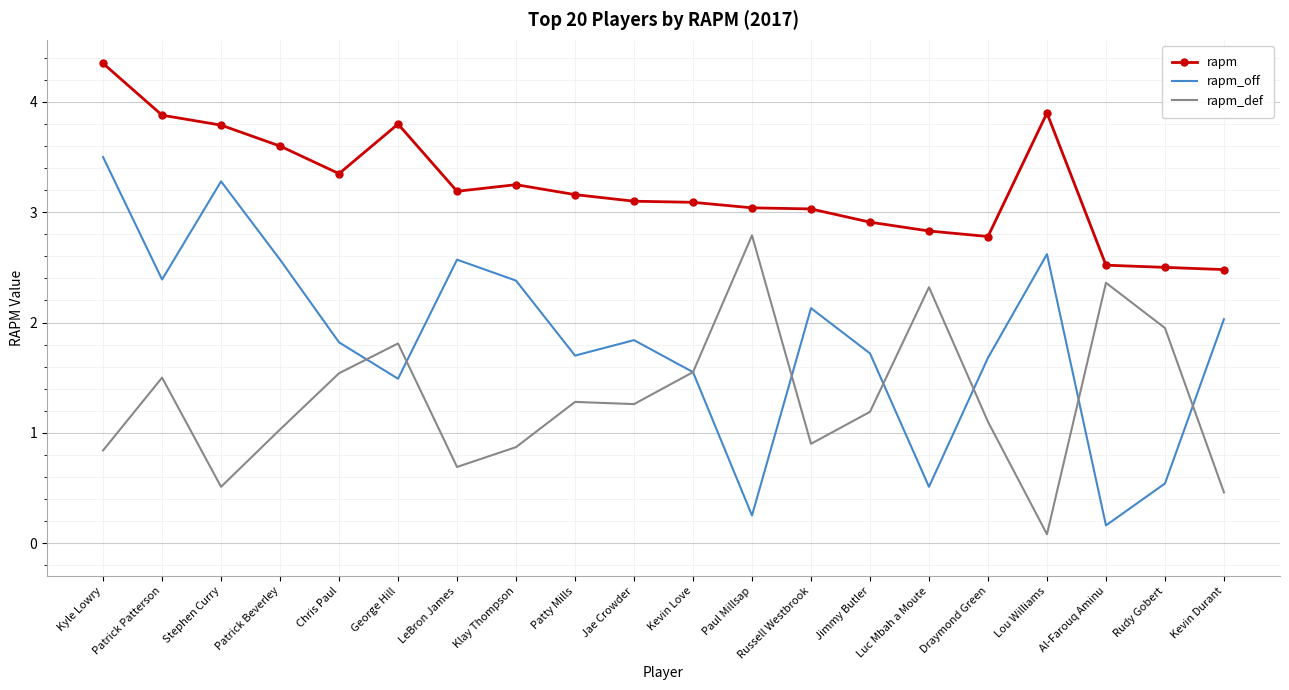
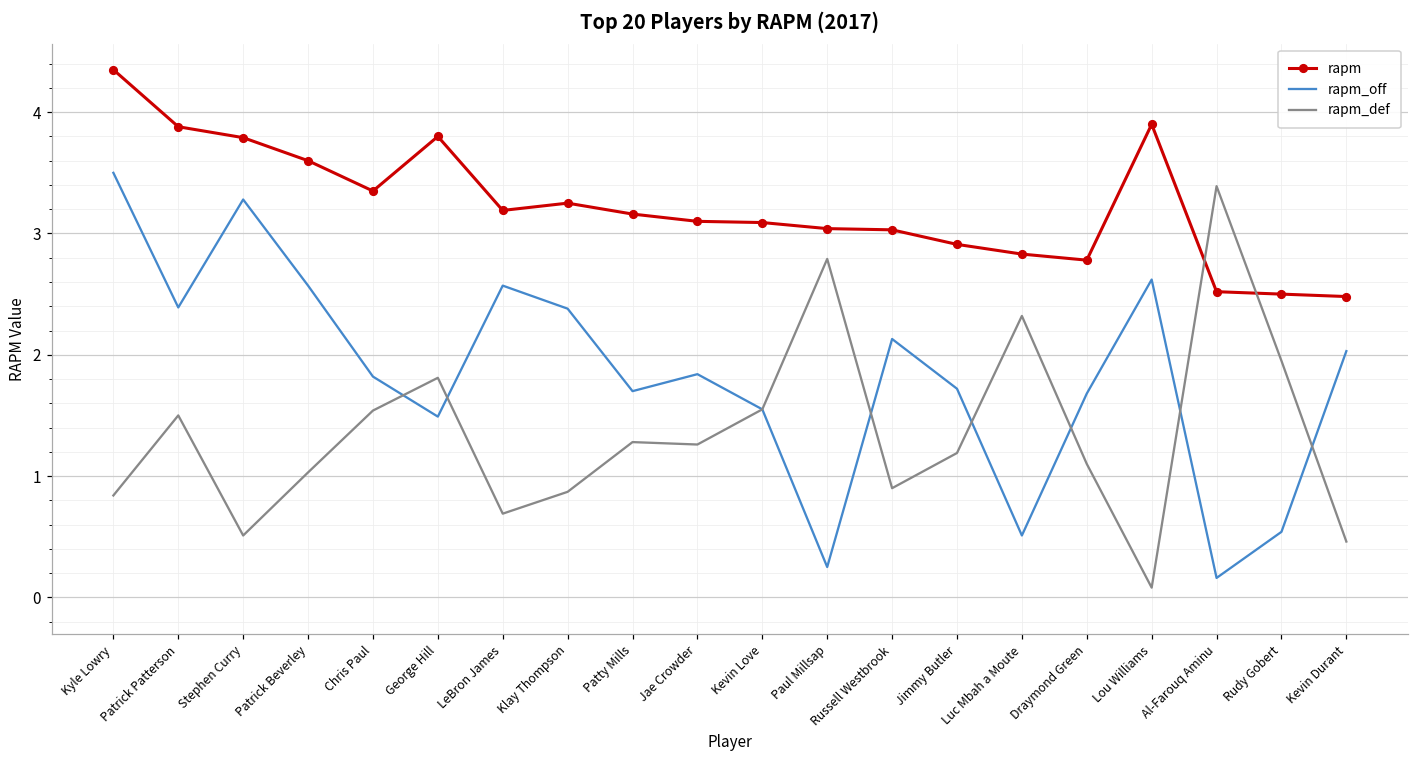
rapm_def, Al-Farouq Aminu: 2.36 -> 3.39
